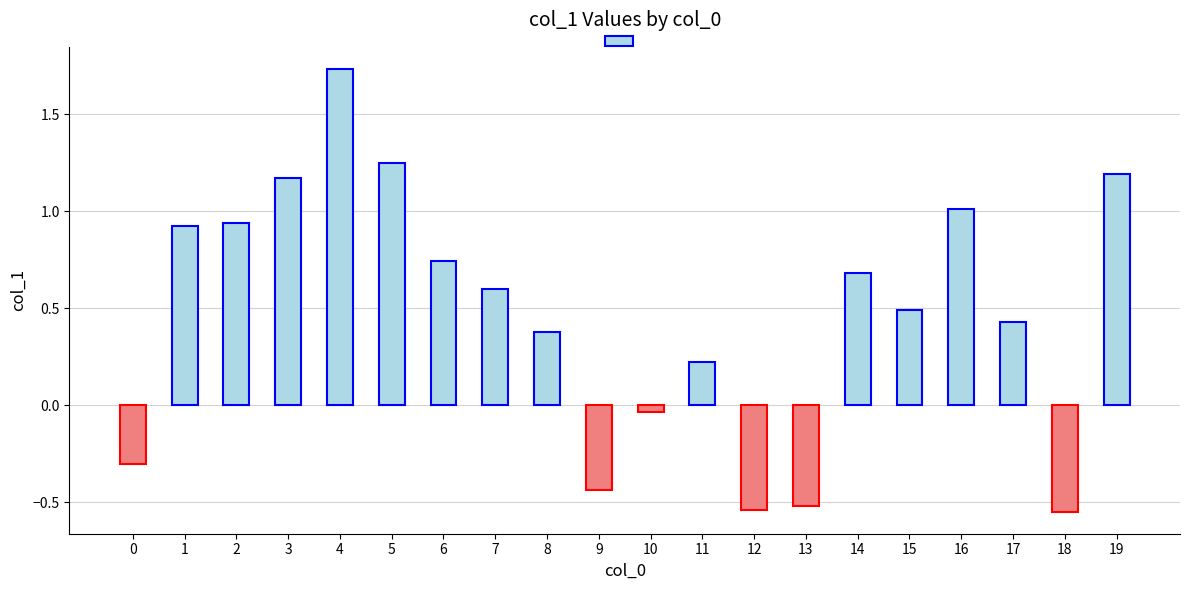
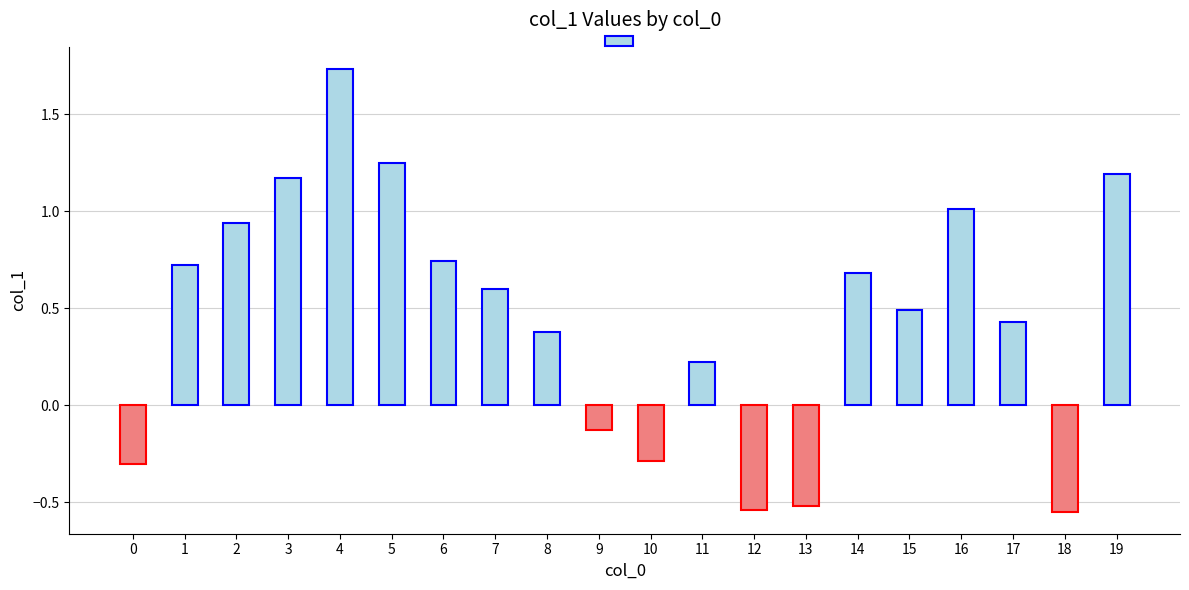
1: 0.92 -> 0.72
9: -0.43 -> -0.13
10: -0.03 -> -0.29
